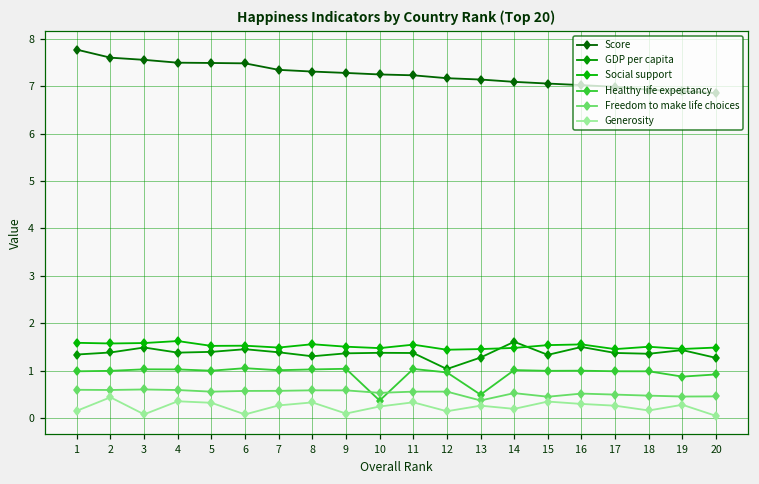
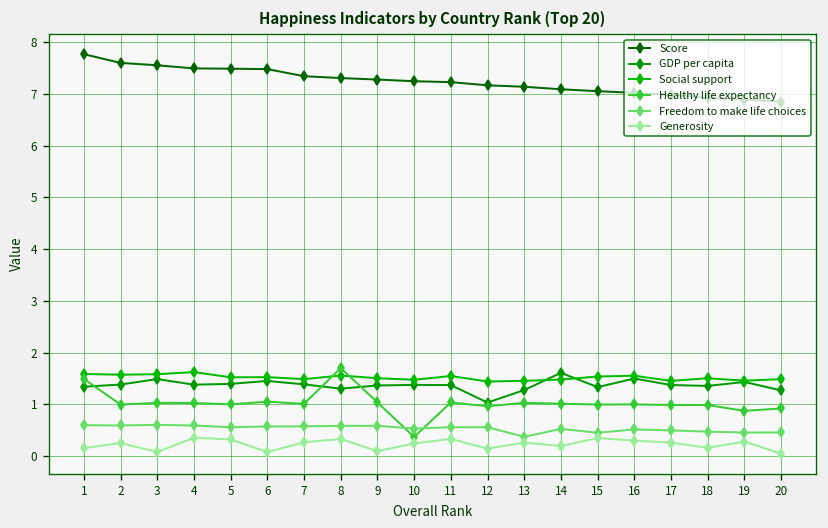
Healthy life expectancy, 1: 1.0 -> 1.5
Generosity, 2: 0.4 -> 0.3
Healthy life expectancy, 8: 1.0 -> 1.7
Healthy life expectancy, 13: 0.5 -> 1.0
